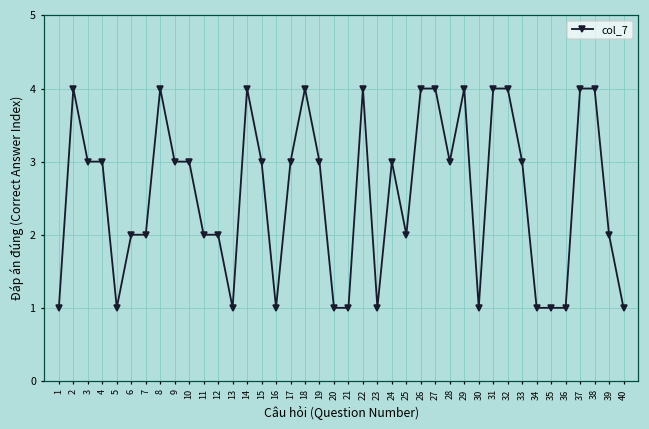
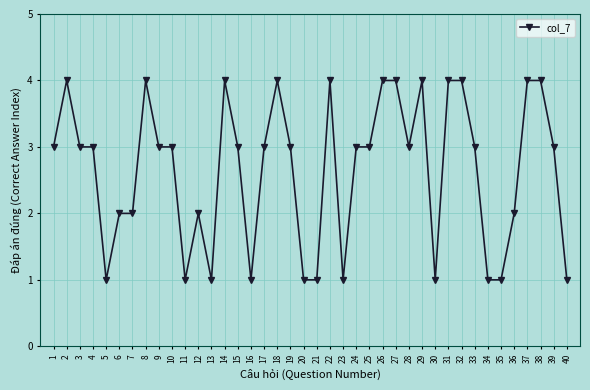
1: 1 -> 3
11: 2 -> 1
25: 2 -> 3
36: 1 -> 2
39: 2 -> 3
